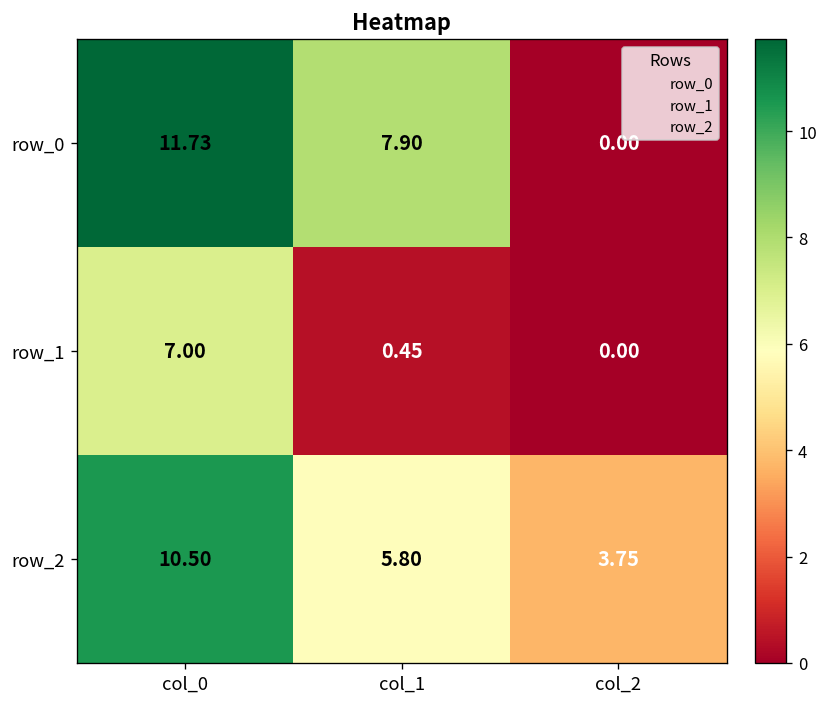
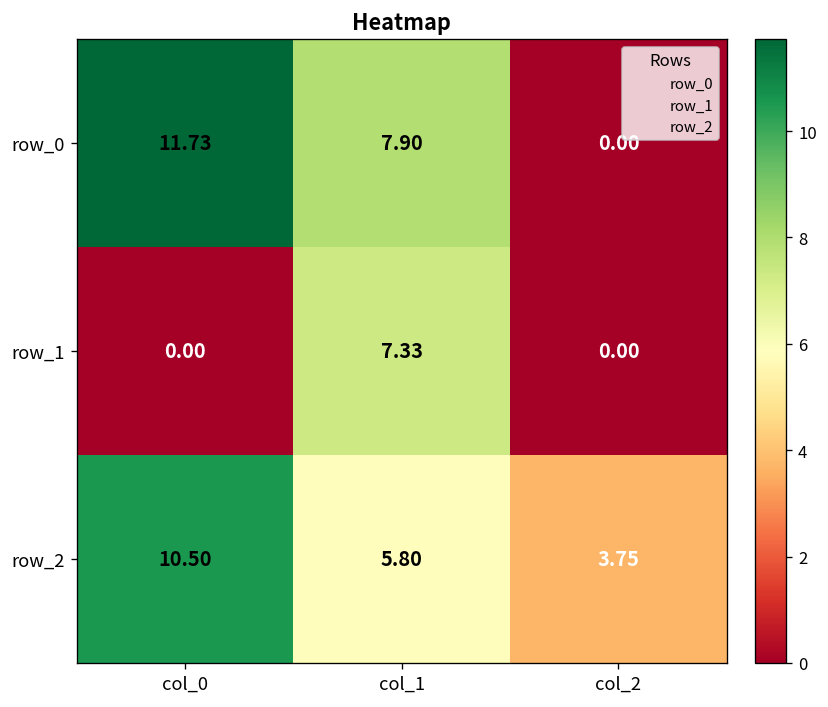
row_1, col_0: 7.00 -> 0.00
row_1, col_1: 0.45 -> 7.33
